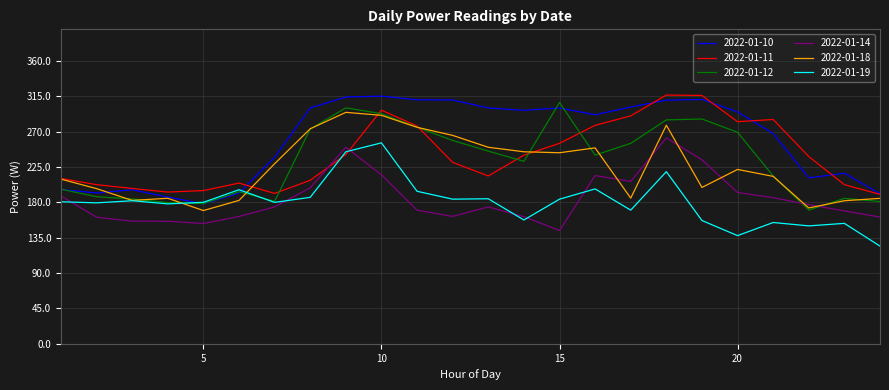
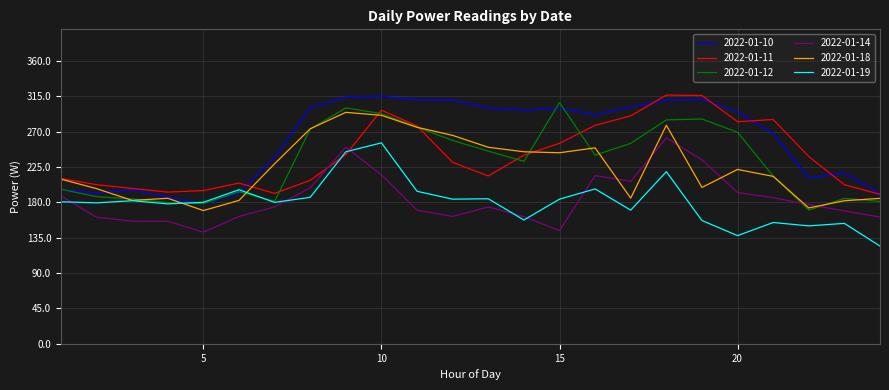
2022-01-14, 5: 150 -> 140
